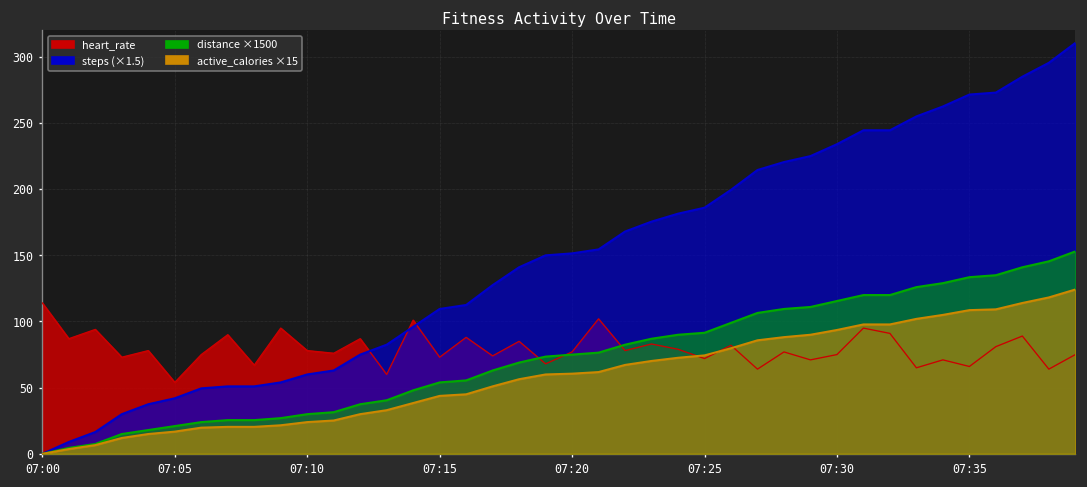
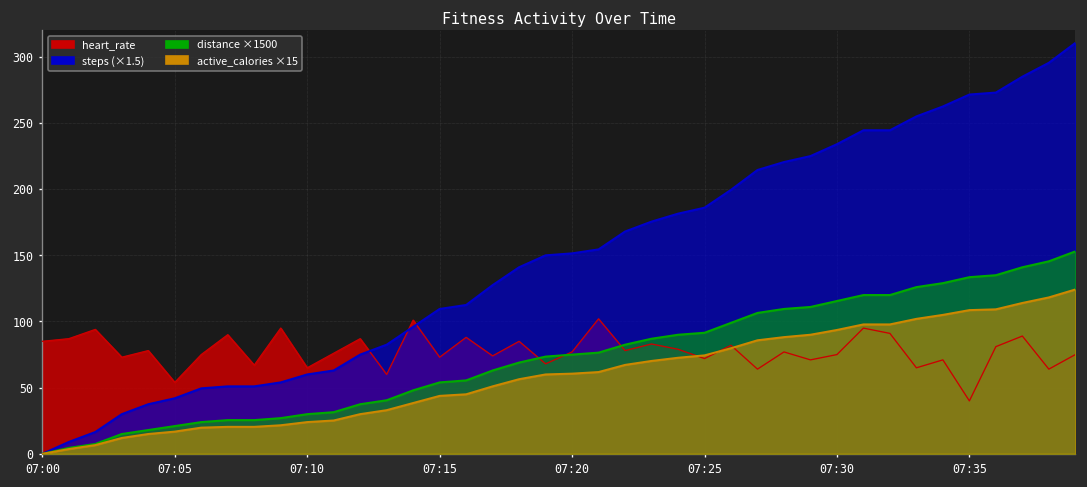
heart_rate, 07:00: 114 -> 85
heart_rate, 07:10: 78 -> 65
heart_rate, 07:35: 66 -> 40
